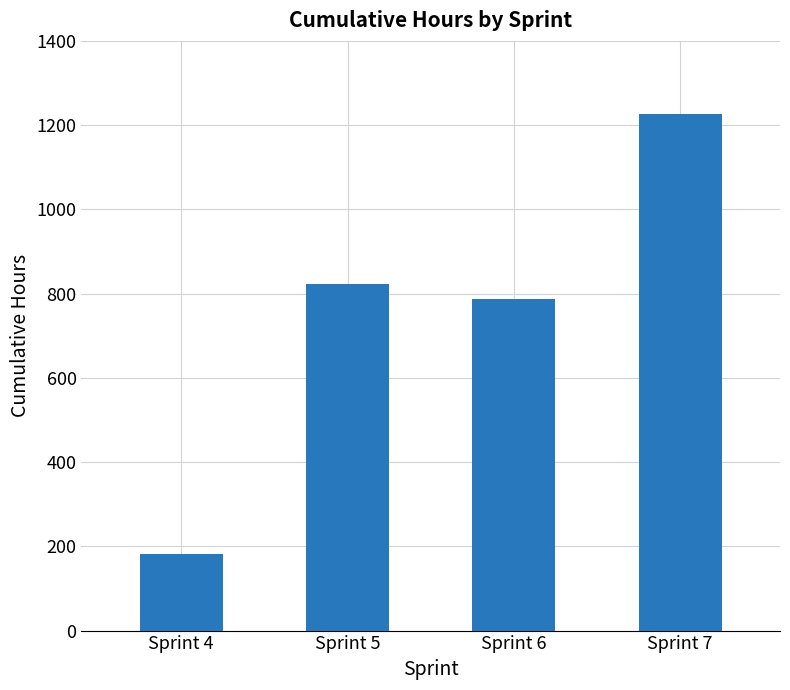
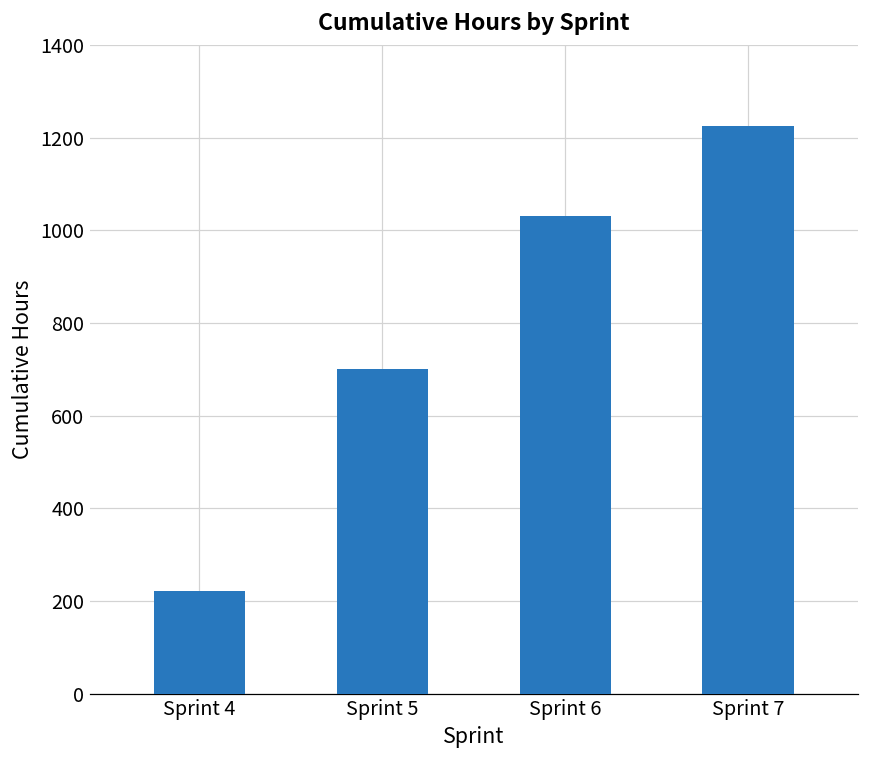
Sprint 4: 180 -> 220
Sprint 5: 820 -> 700
Sprint 6: 790 -> 1030
